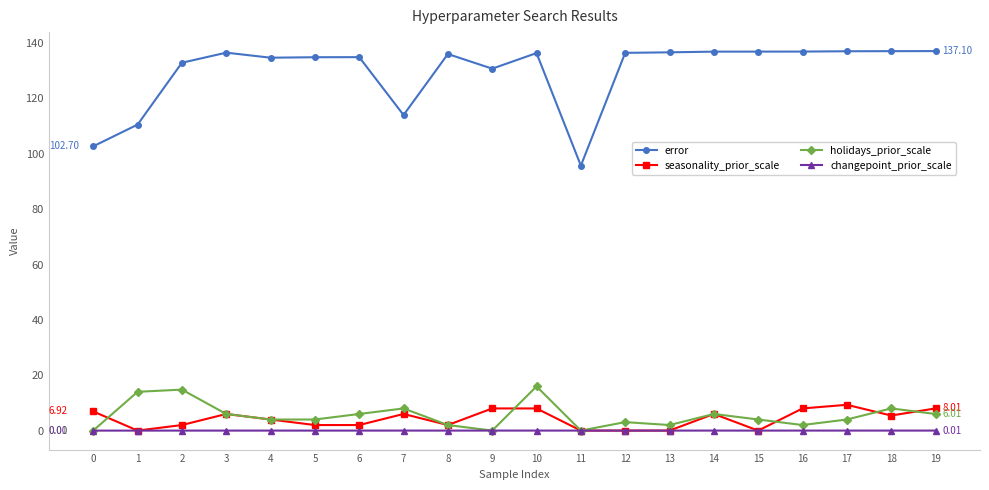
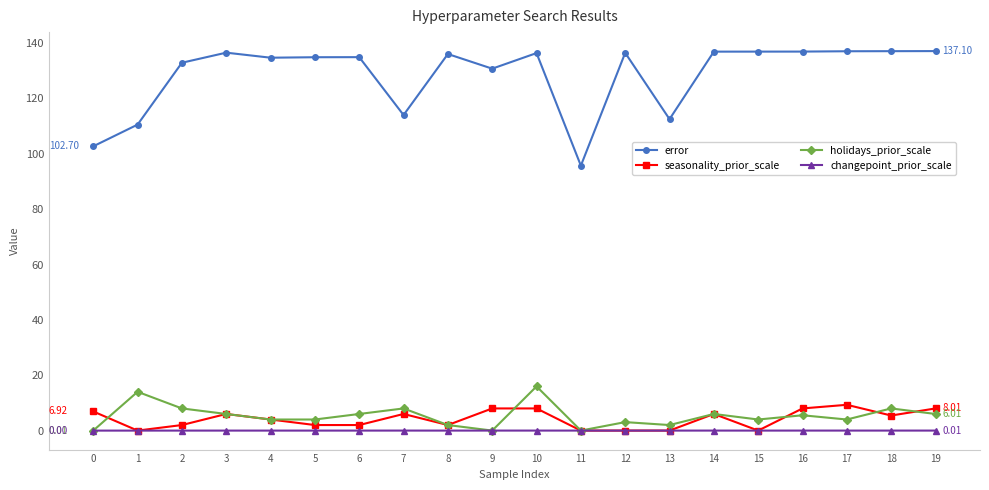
holidays_prior_scale, 2: 15 -> 8
error, 13: 137 -> 113
holidays_prior_scale, 16: 2 -> 6
